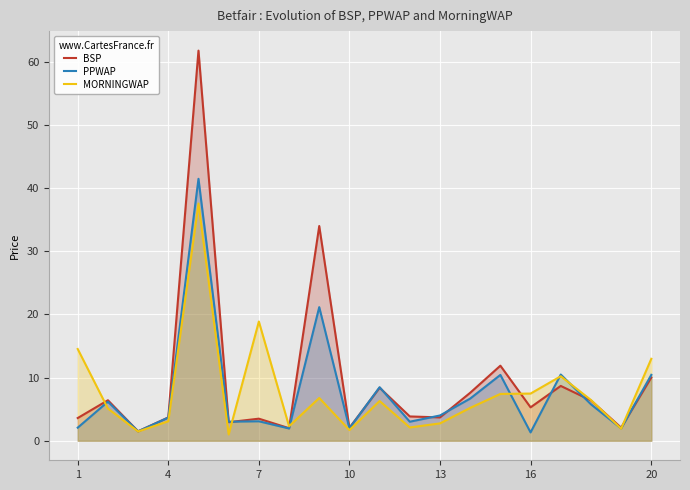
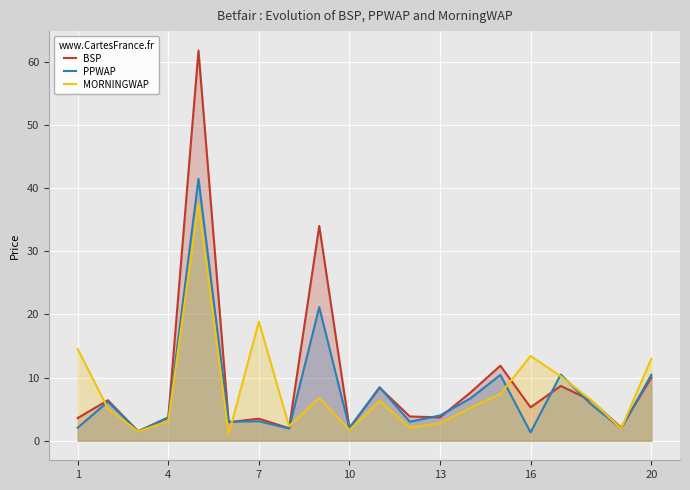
MORNINGWAP, 16: 7 -> 13
